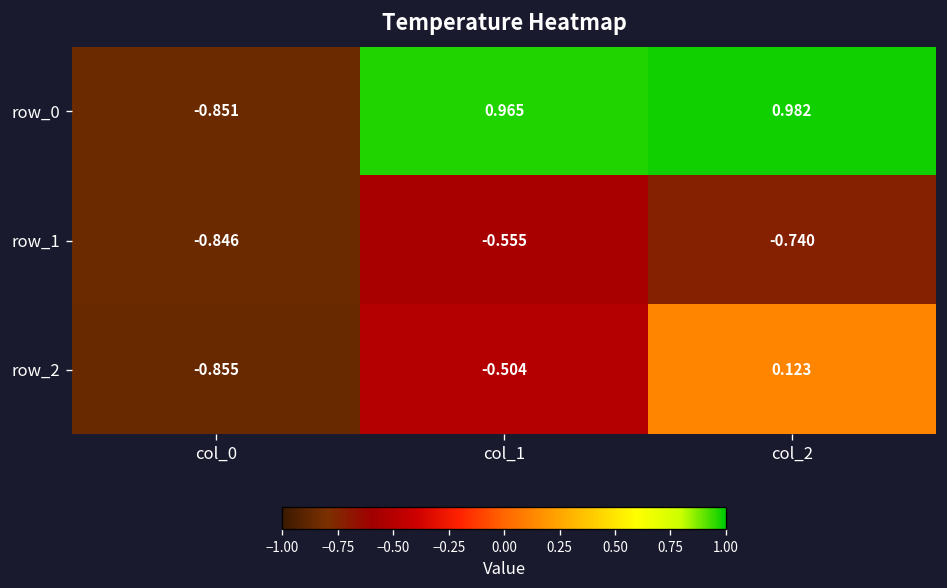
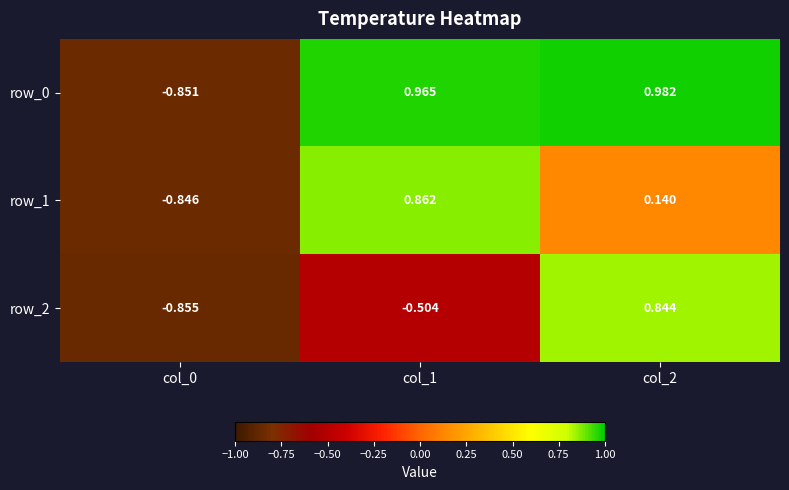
row_1, col_1: -0.555 -> 0.862
row_1, col_2: -0.740 -> 0.140
row_2, col_2: 0.123 -> 0.844
